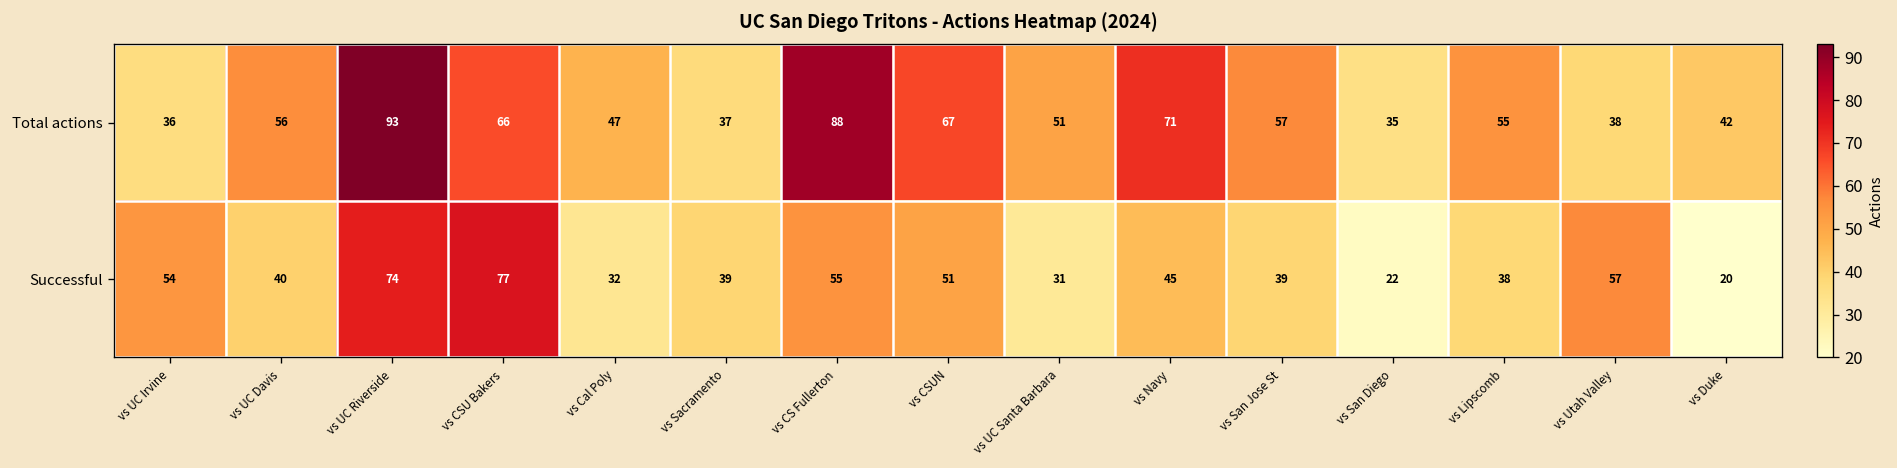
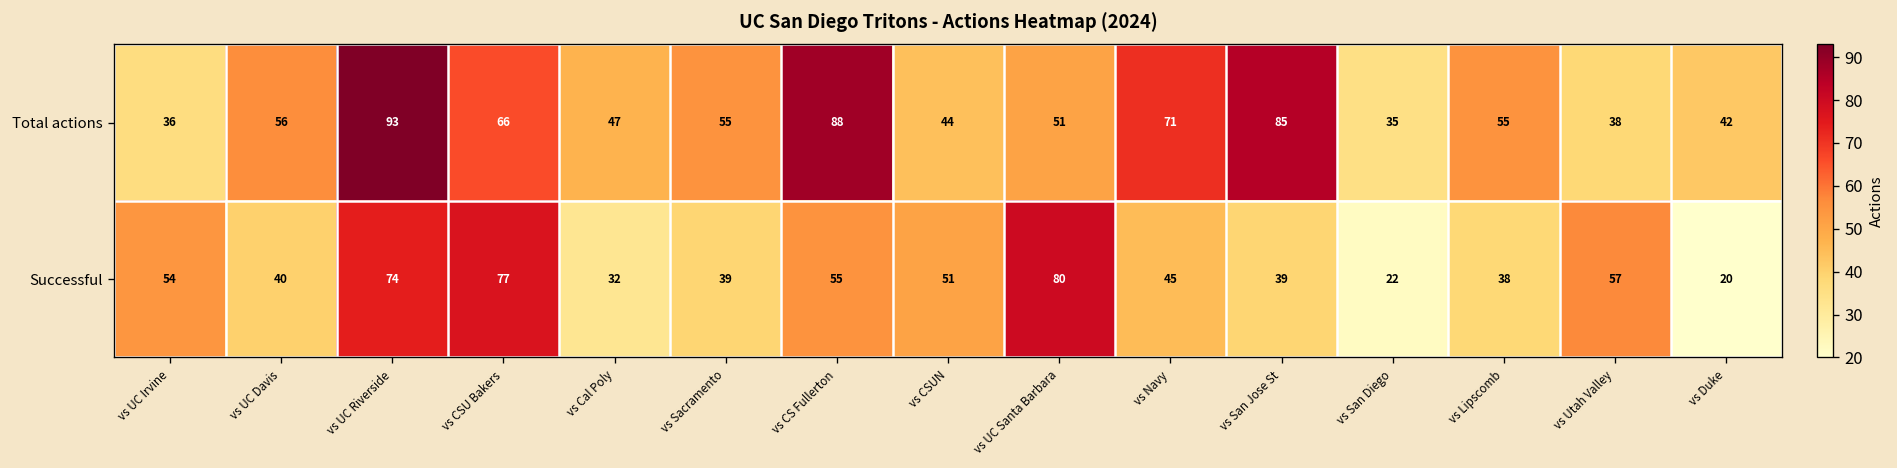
Total actions, vs Sacramento: 37 -> 55
Total actions, vs CSUN: 67 -> 44
Total actions, vs San Jose St: 57 -> 85
Successful, vs UC Santa Barbara: 31 -> 80
